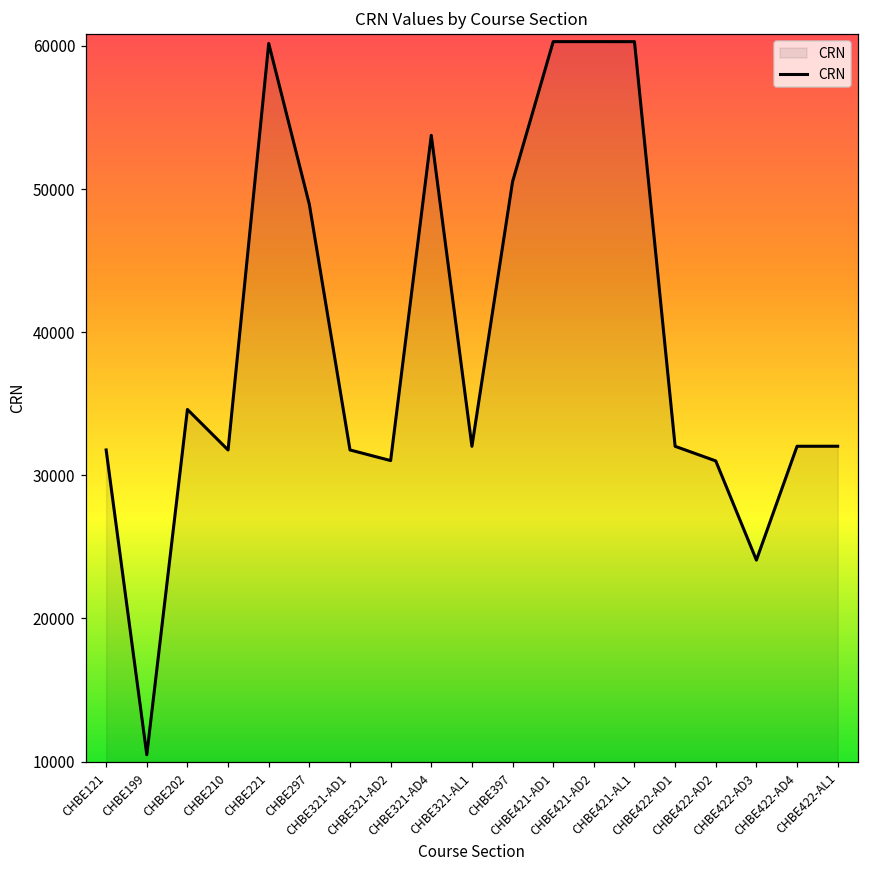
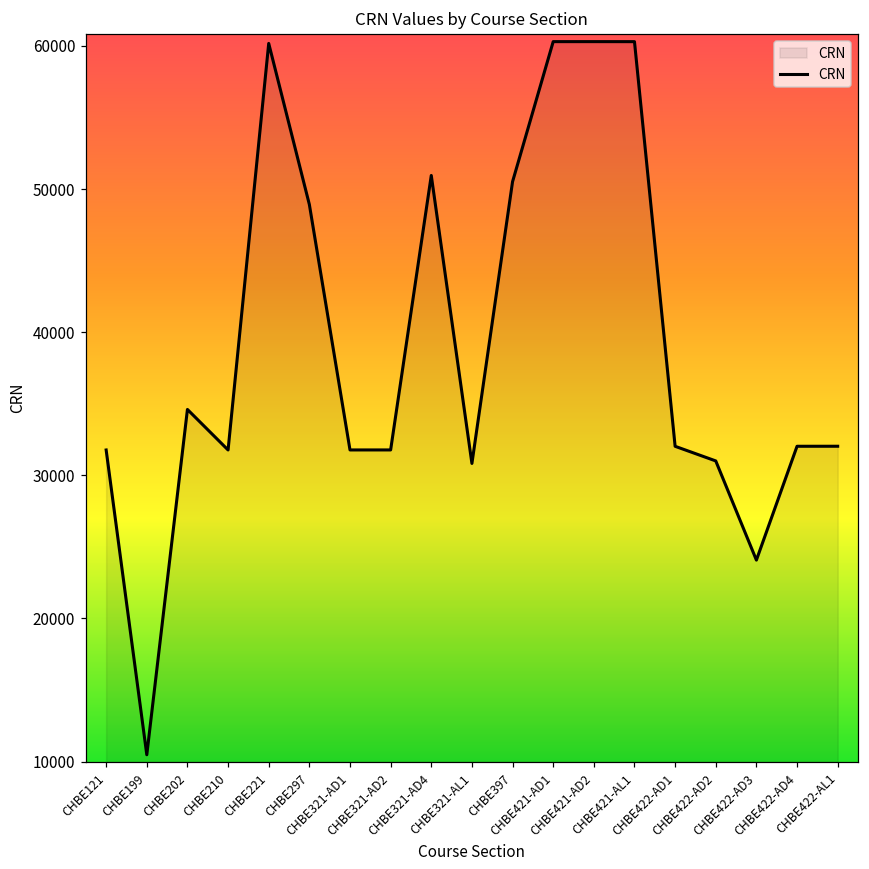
CHBE321-AD2: 31000 -> 31800
CHBE321-AD4: 53800 -> 50900
CHBE321-AL1: 32000 -> 30800
